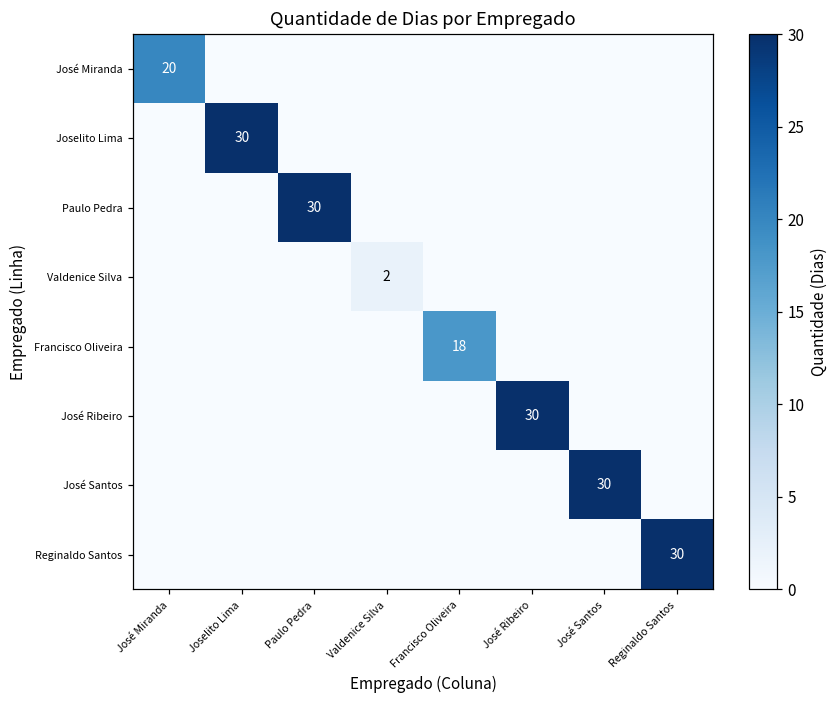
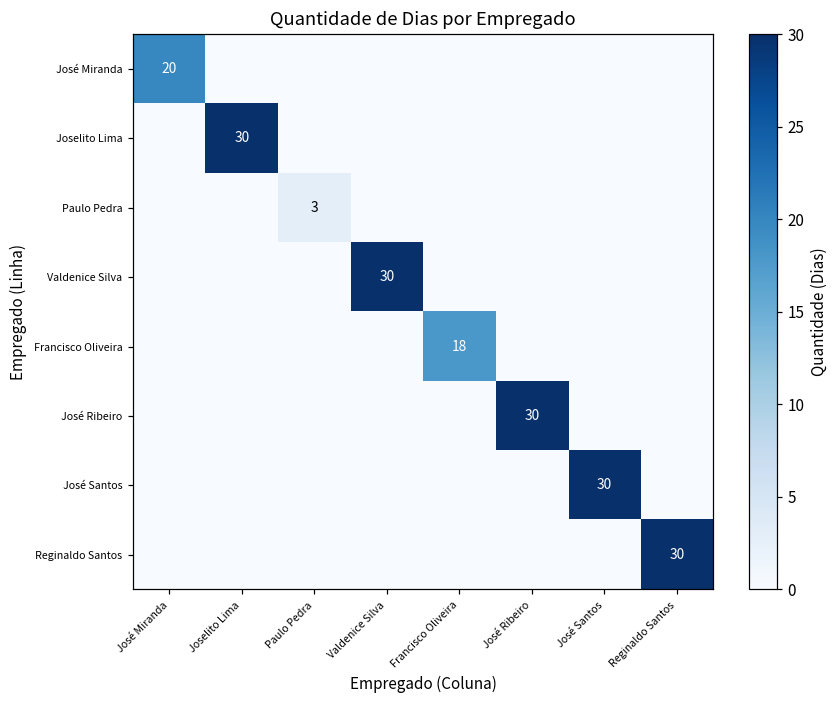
Paulo Pedra, Paulo Pedra: 30 -> 3
Valdenice Silva, Valdenice Silva: 2 -> 30
